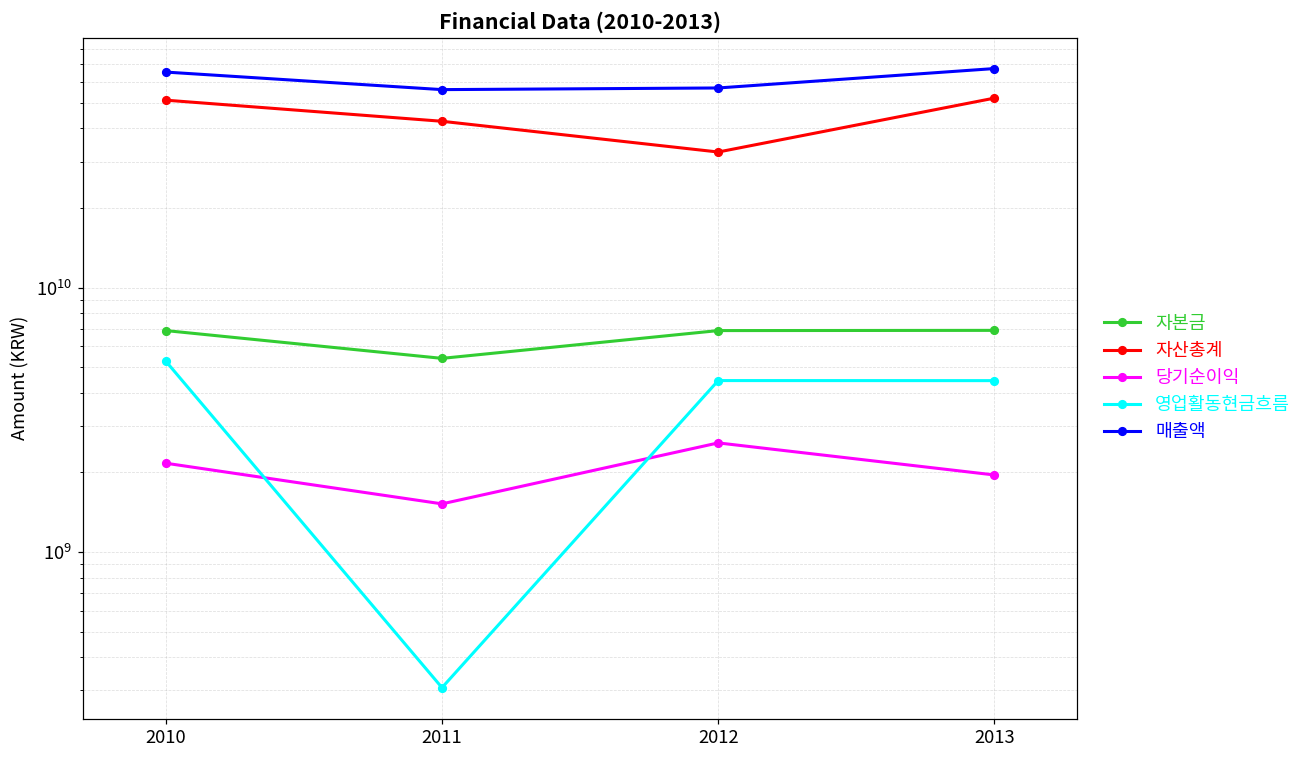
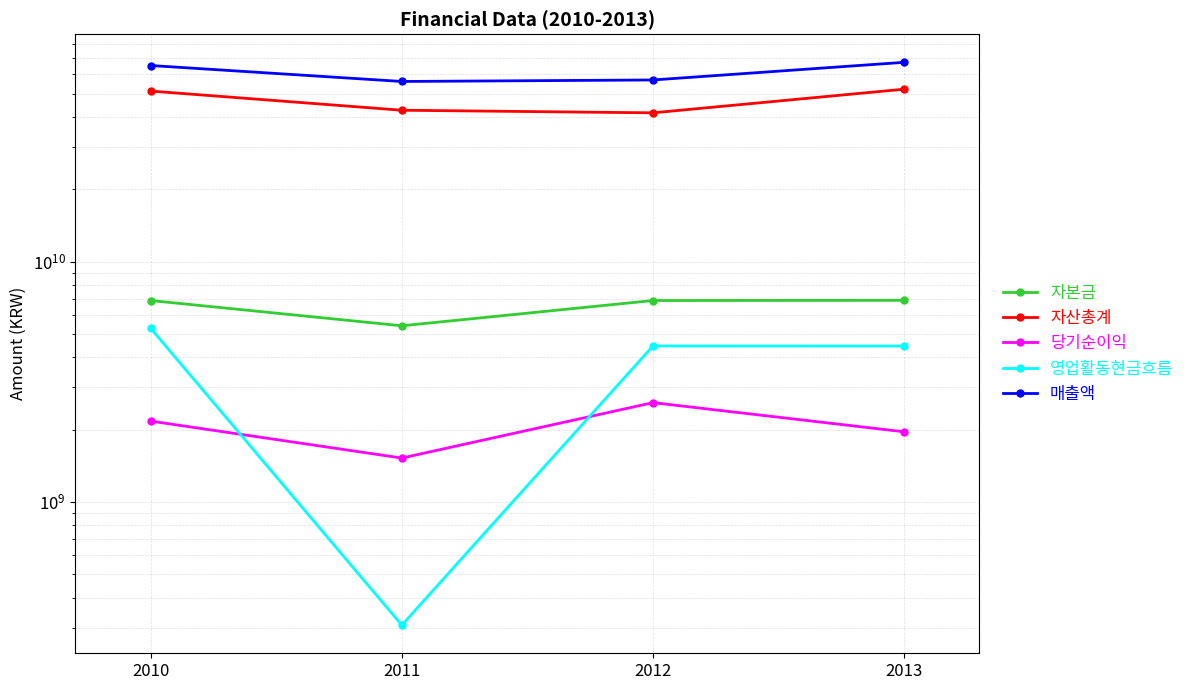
자산총계, 2012: 33000000000 -> 42000000000
